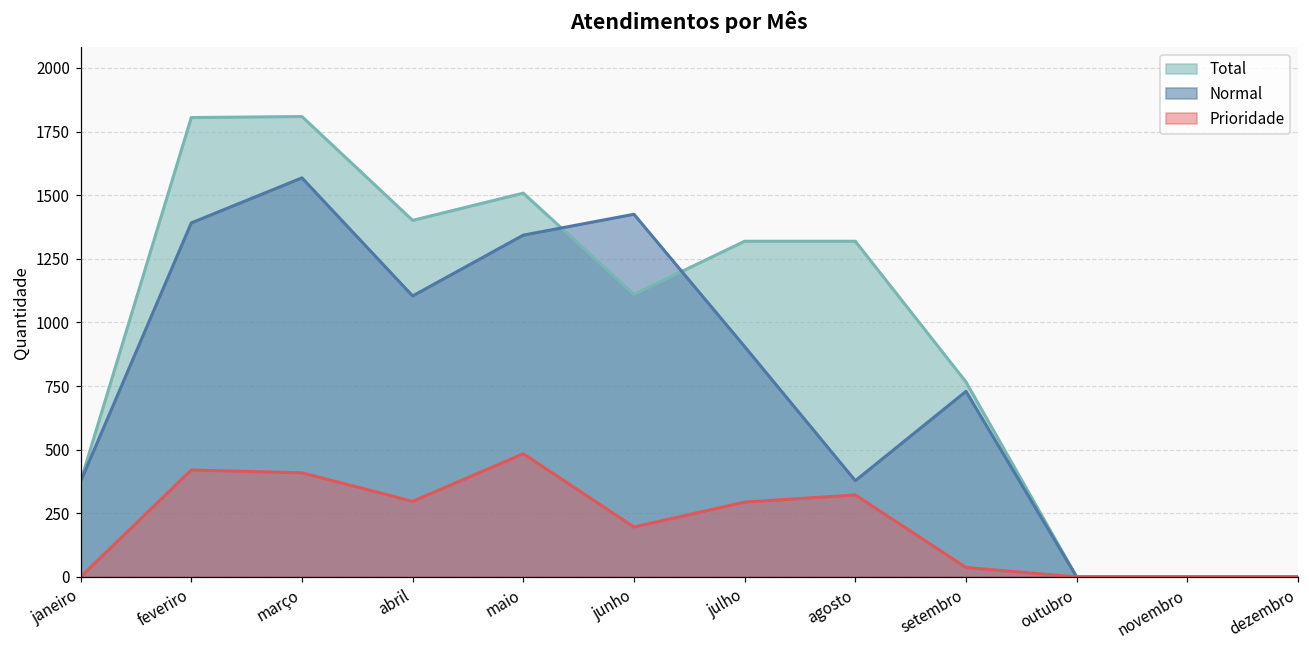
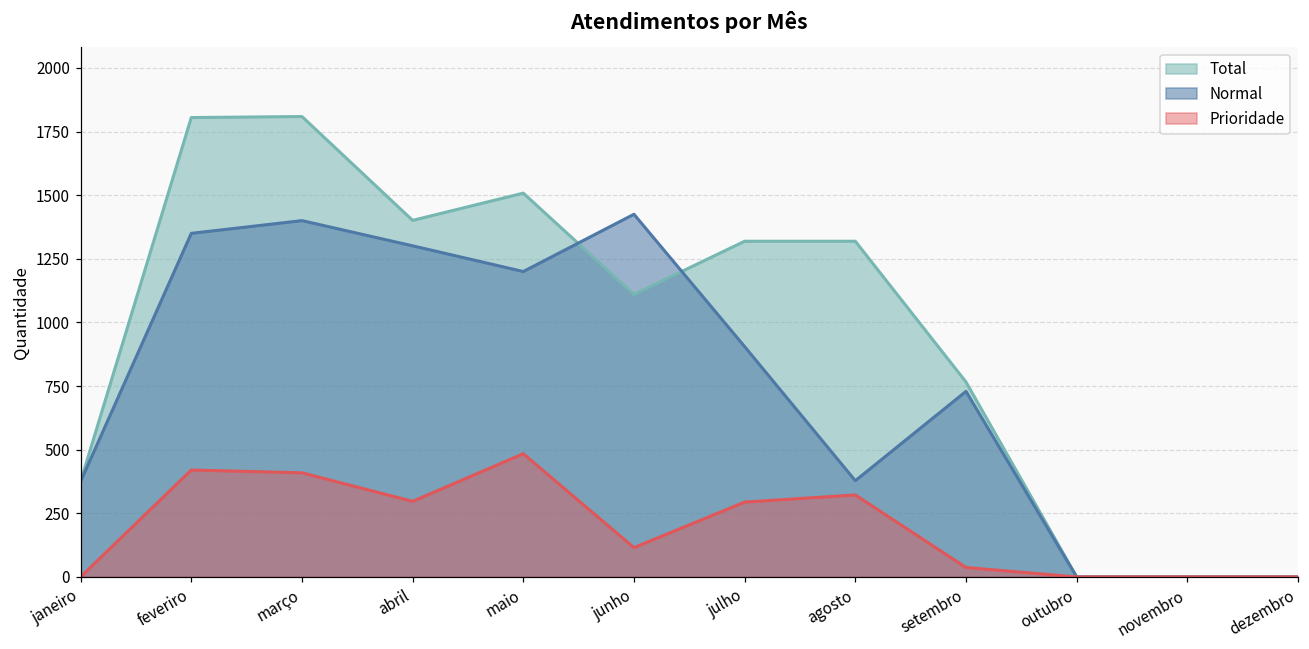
Normal, feveriro: 1390 -> 1350
Normal, março: 1570 -> 1400
Normal, abril: 1100 -> 1300
Normal, maio: 1340 -> 1200
Prioridade, junho: 200 -> 120
